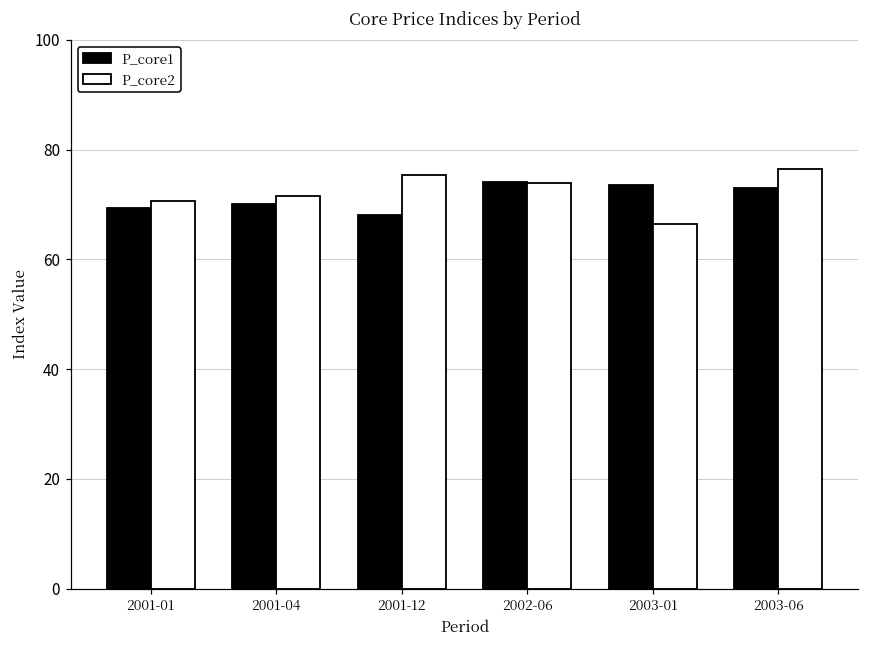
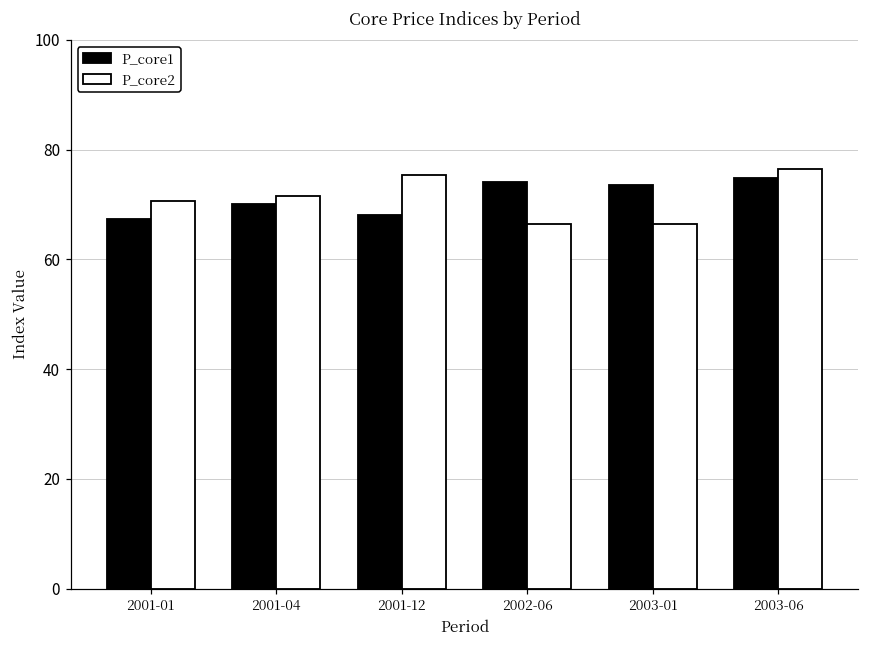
P_core1, 2001-01: 69 -> 67
P_core2, 2002-06: 74 -> 67
P_core1, 2003-06: 73 -> 75
